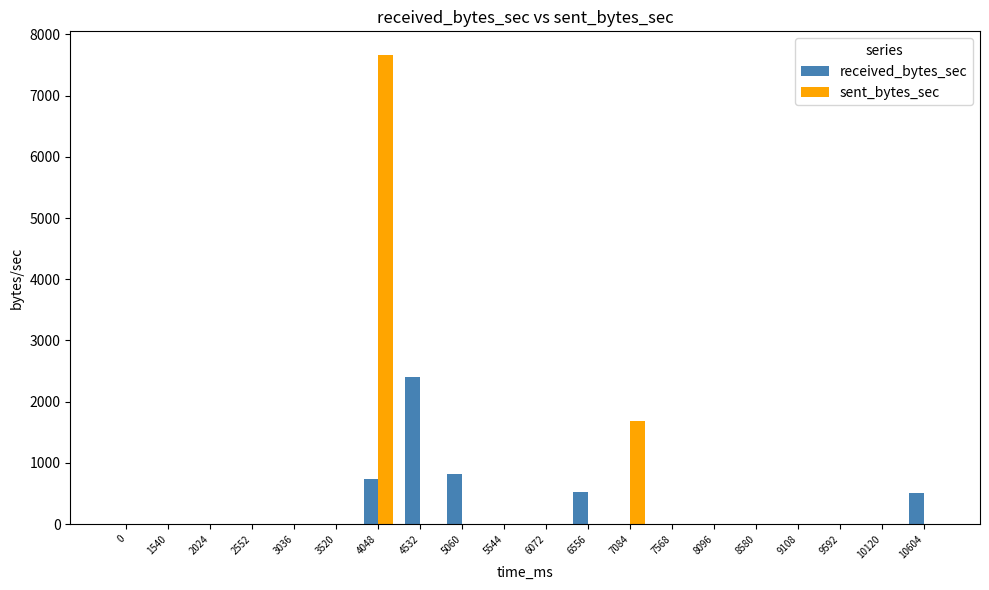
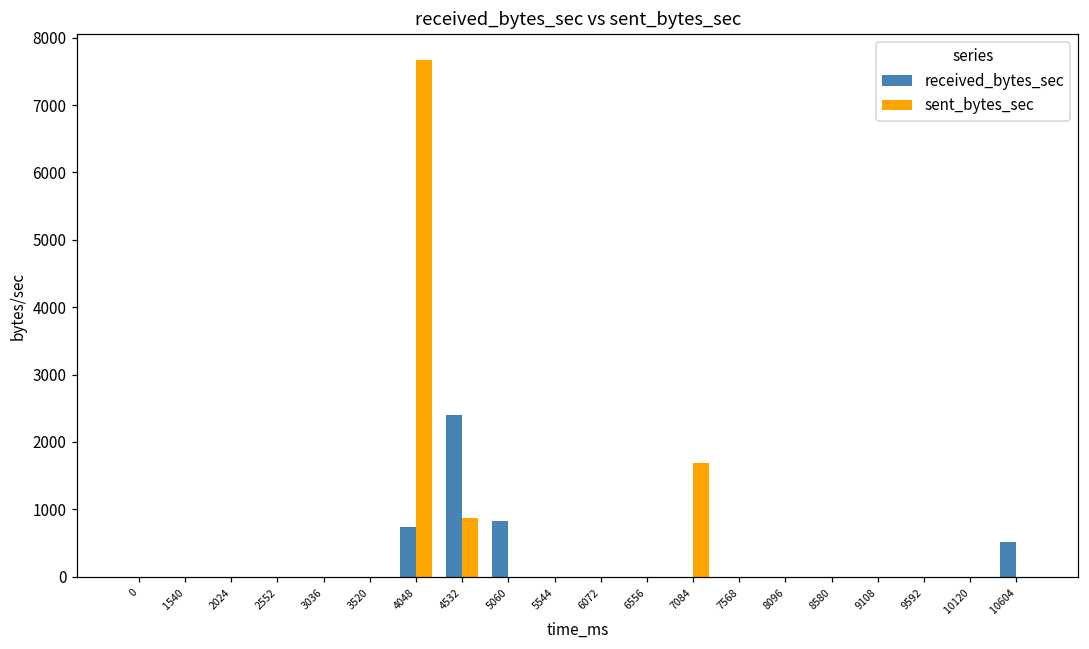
sent_bytes_sec, 4532: 0 -> 900
received_bytes_sec, 6556: 500 -> 0
